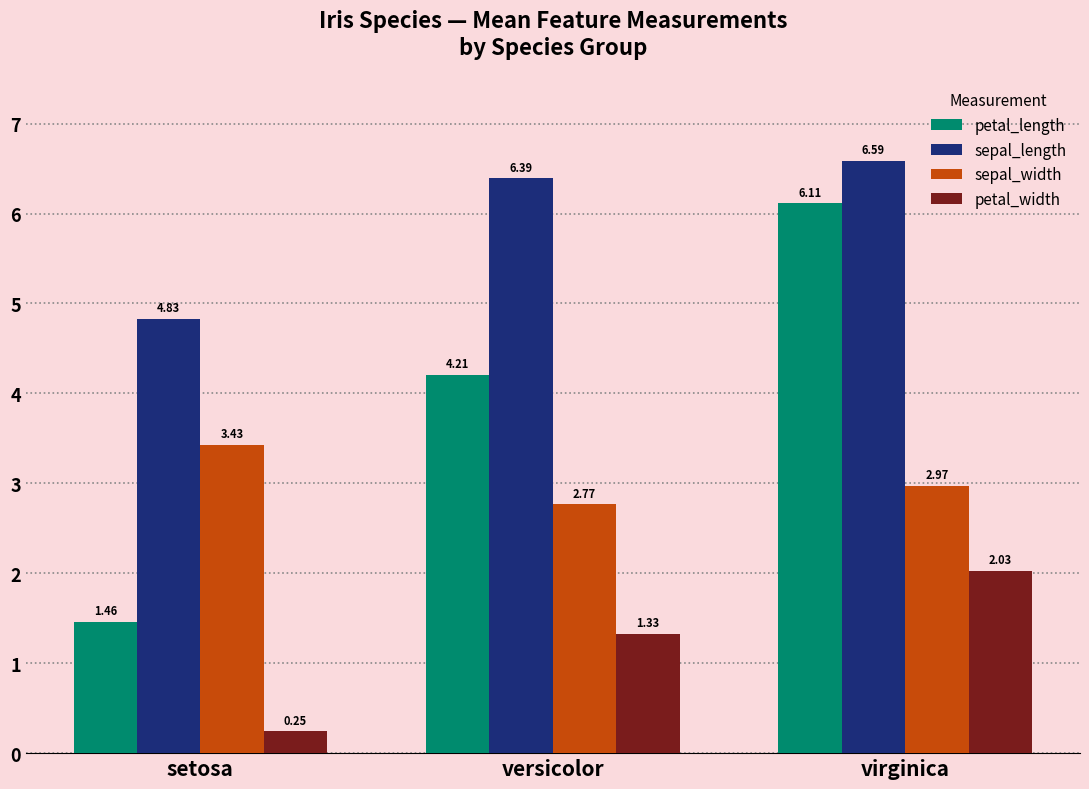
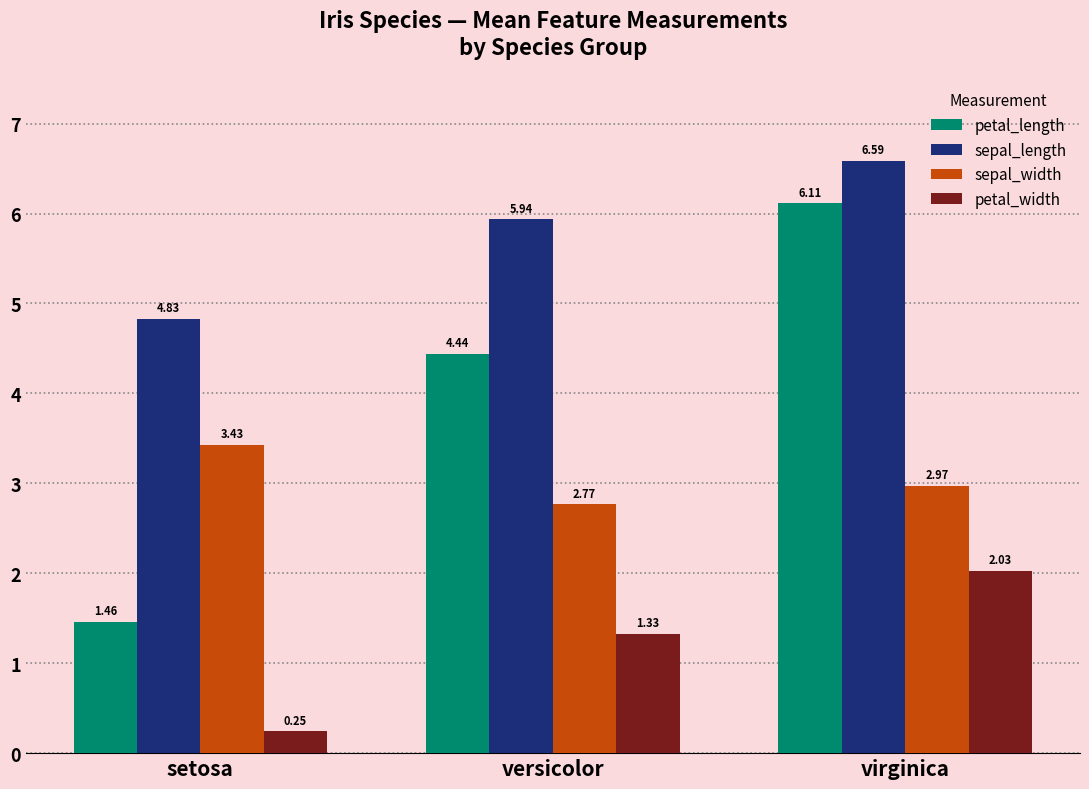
petal_length, versicolor: 4.21 -> 4.44
sepal_length, versicolor: 6.39 -> 5.94
